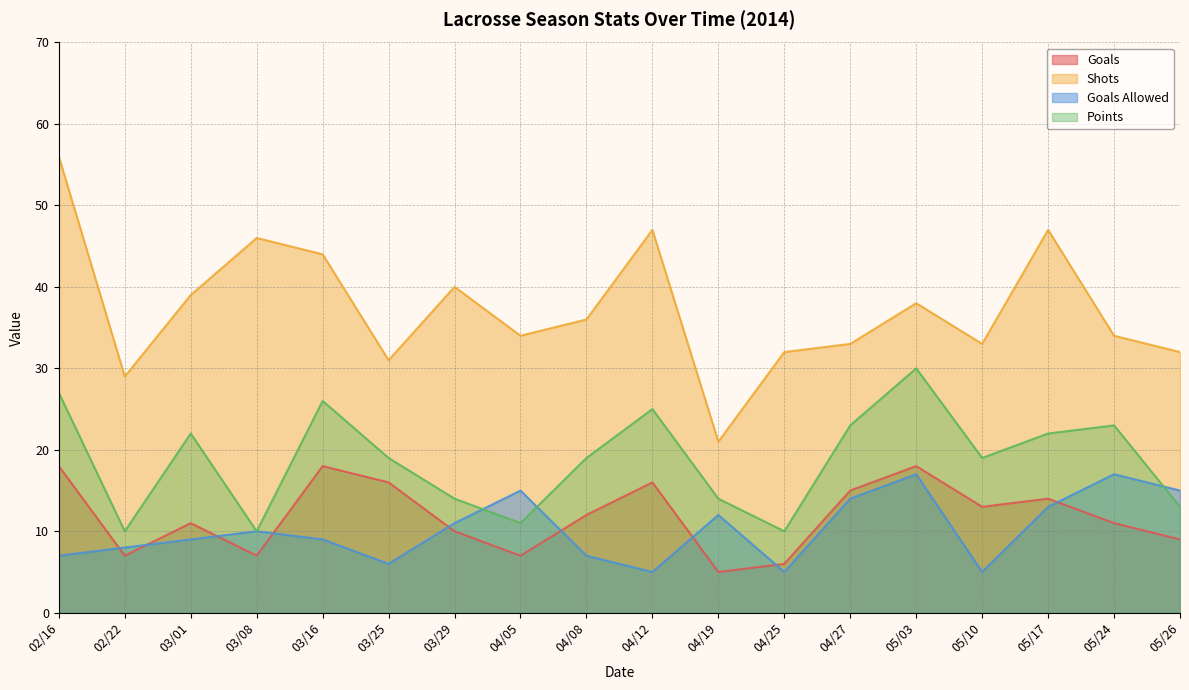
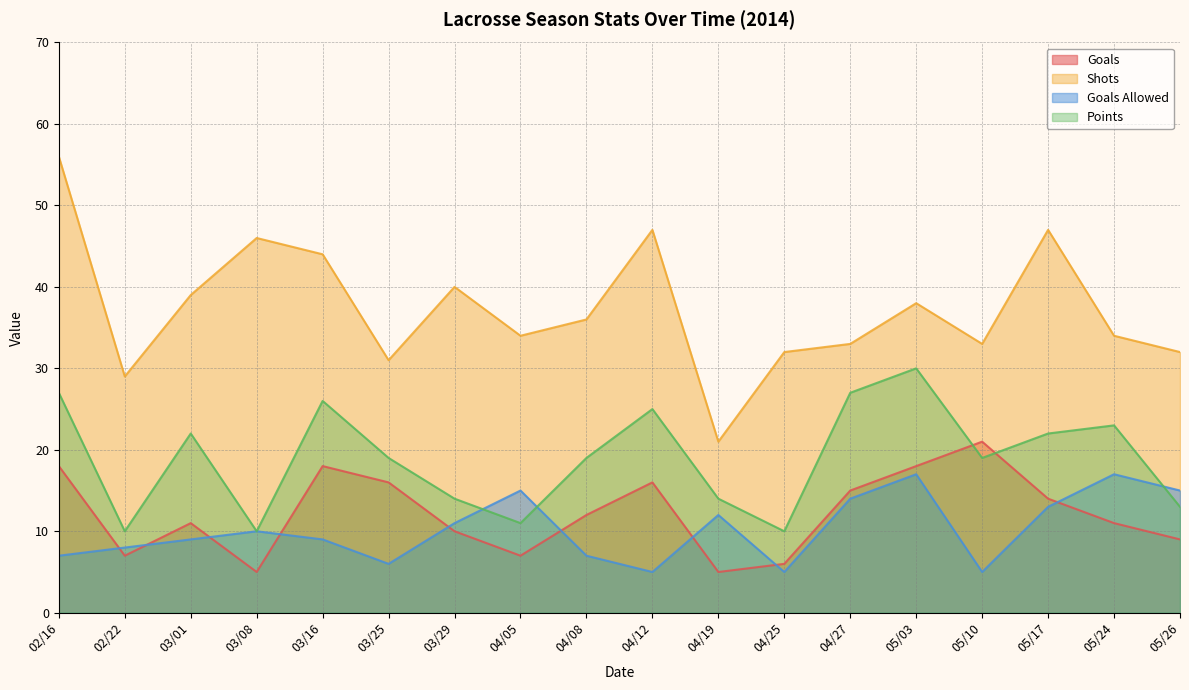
Goals, 03/08: 7 -> 5
Points, 04/27: 23 -> 27
Goals, 05/10: 13 -> 21
